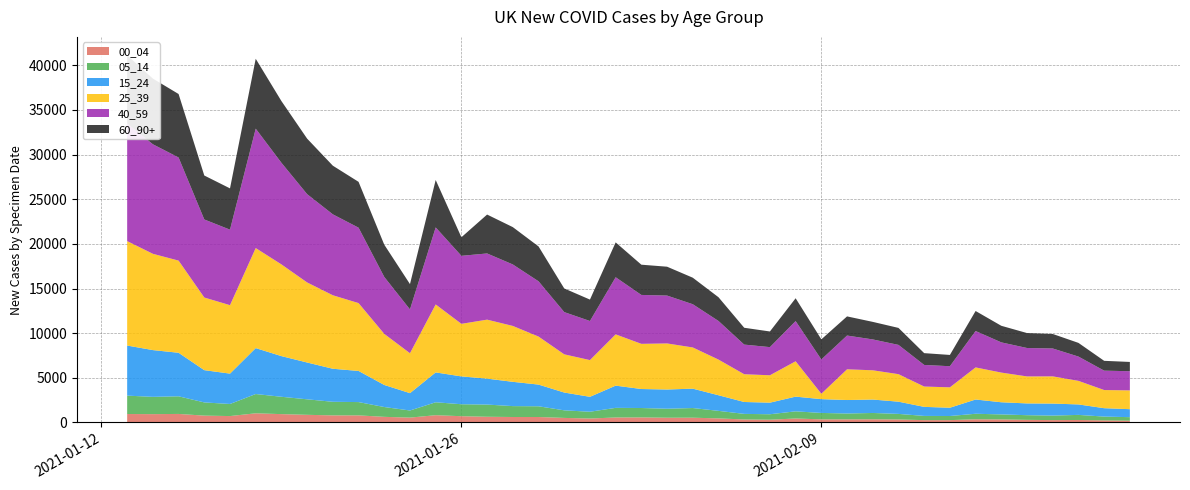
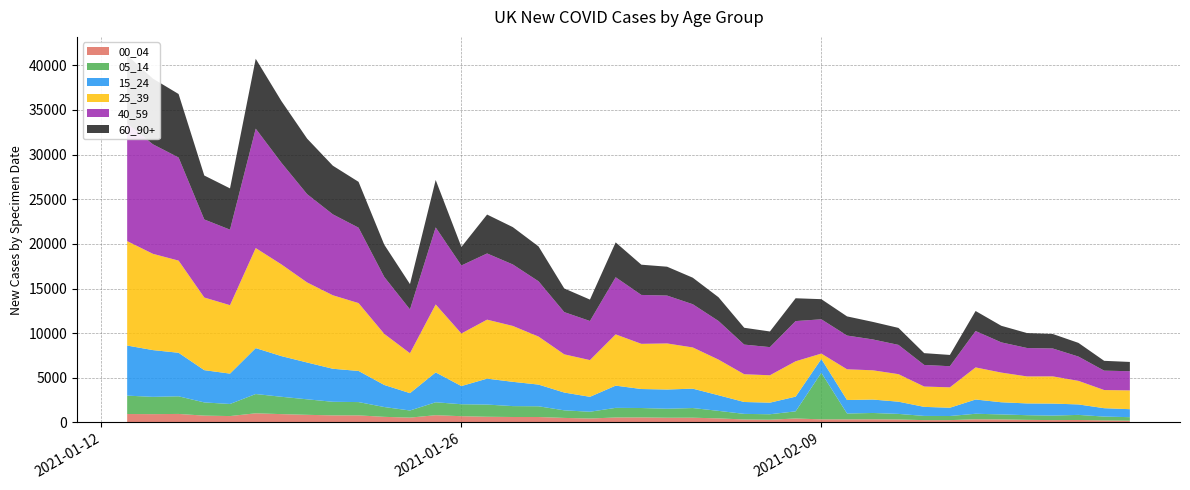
15_24, 2021-01-26: 3000 -> 2000
05_14, 2021-02-09: 1000 -> 5000
